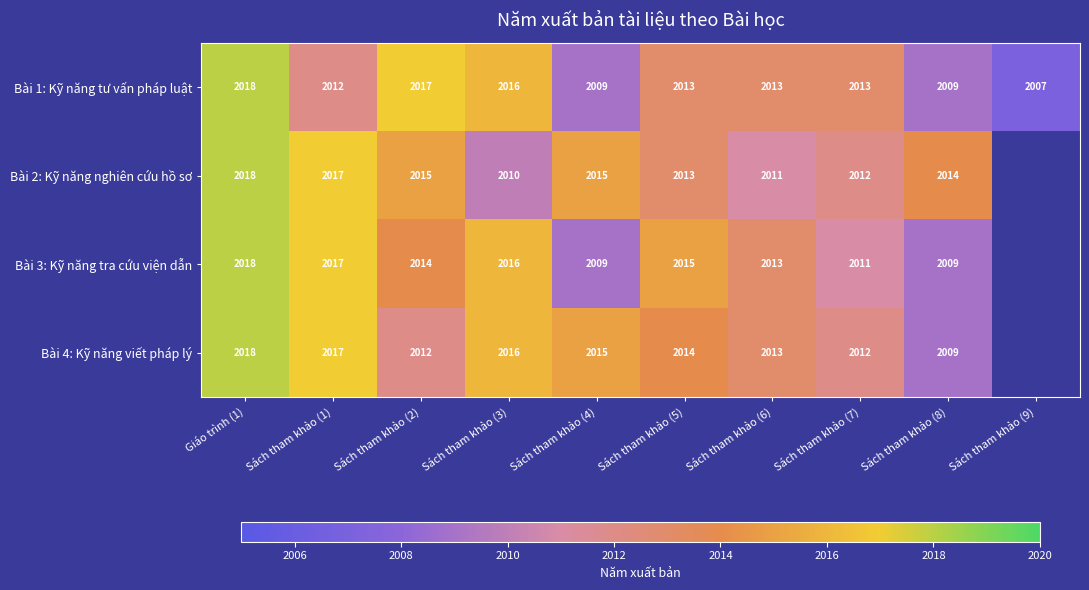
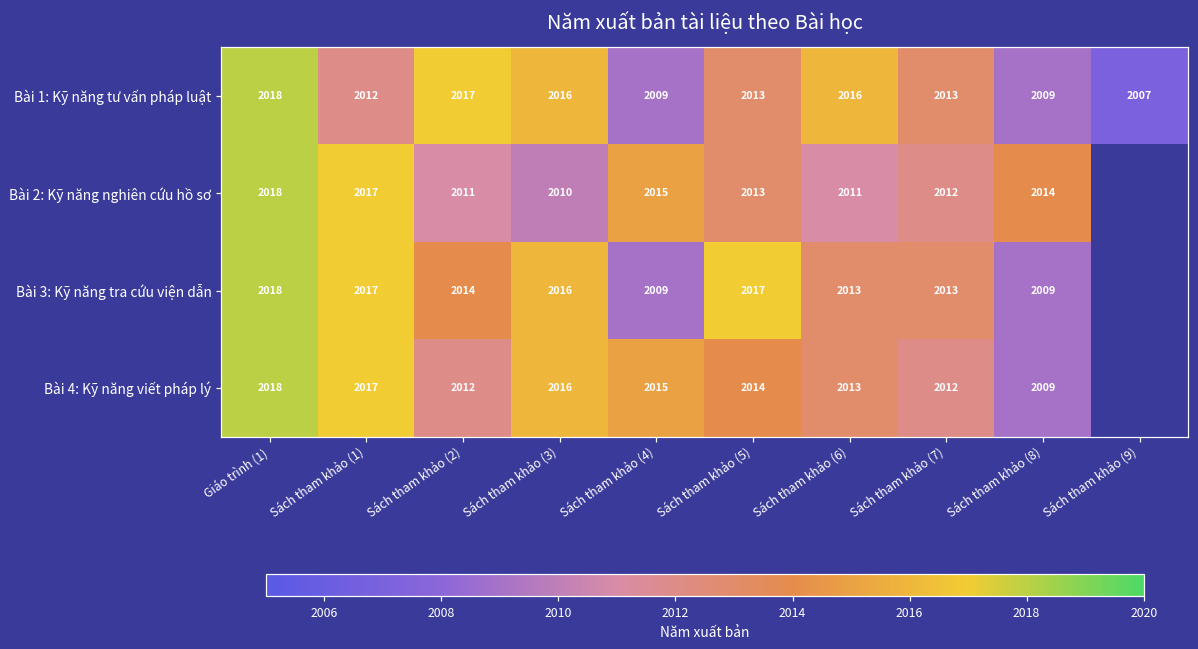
Bài 1: Kỹ năng tư vấn pháp luật, Sách tham khảo (6): 2013 -> 2016
Bài 2: Kỹ năng nghiên cứu hồ sơ, Sách tham khảo (2): 2015 -> 2011
Bài 3: Kỹ năng tra cứu viện dẫn, Sách tham khảo (5): 2015 -> 2017
Bài 3: Kỹ năng tra cứu viện dẫn, Sách tham khảo (7): 2011 -> 2013
